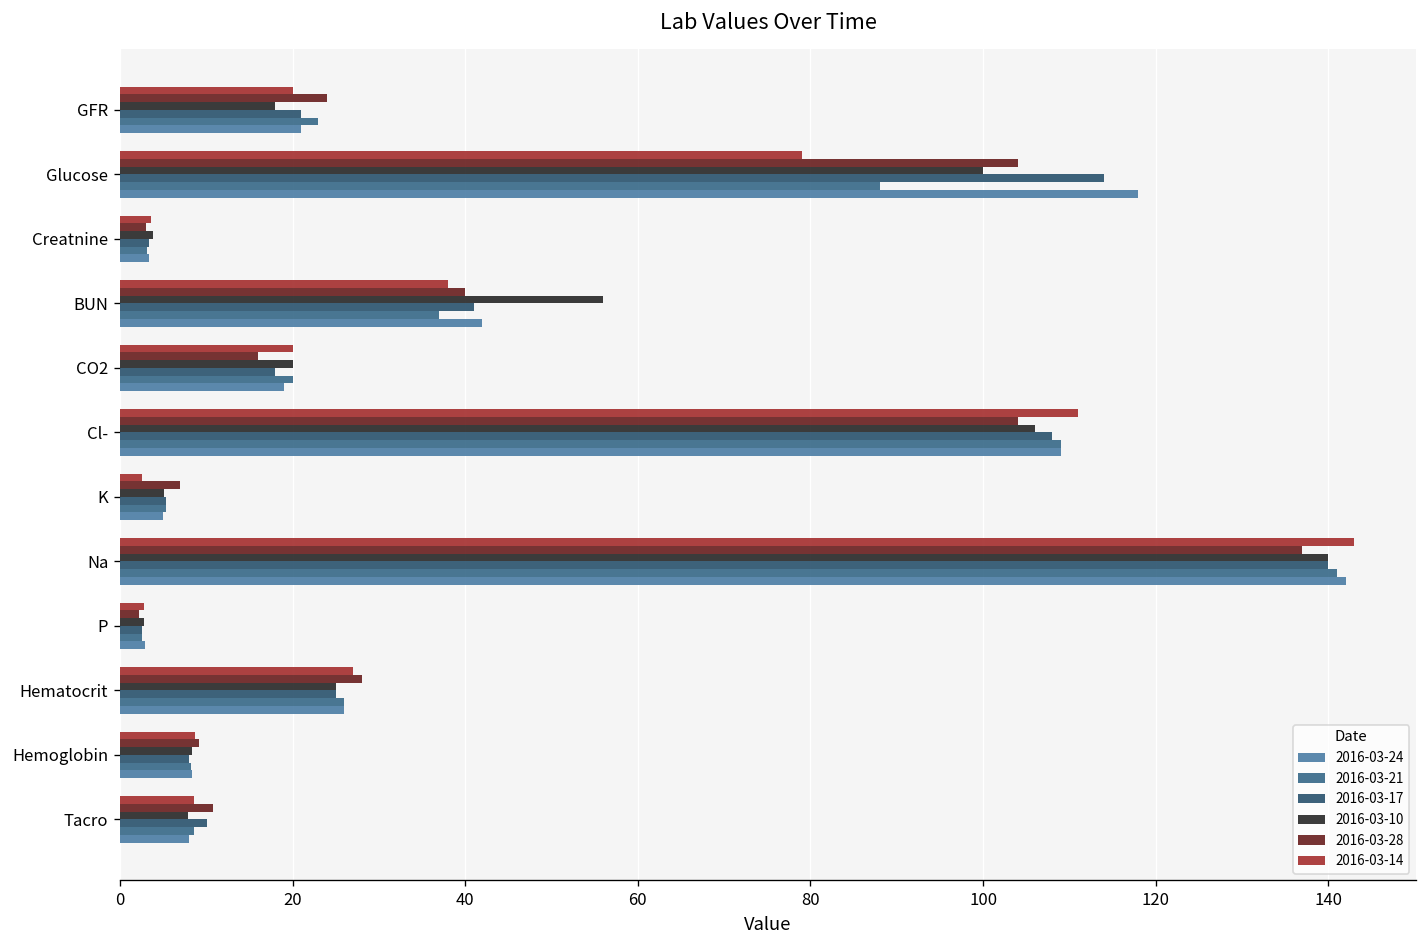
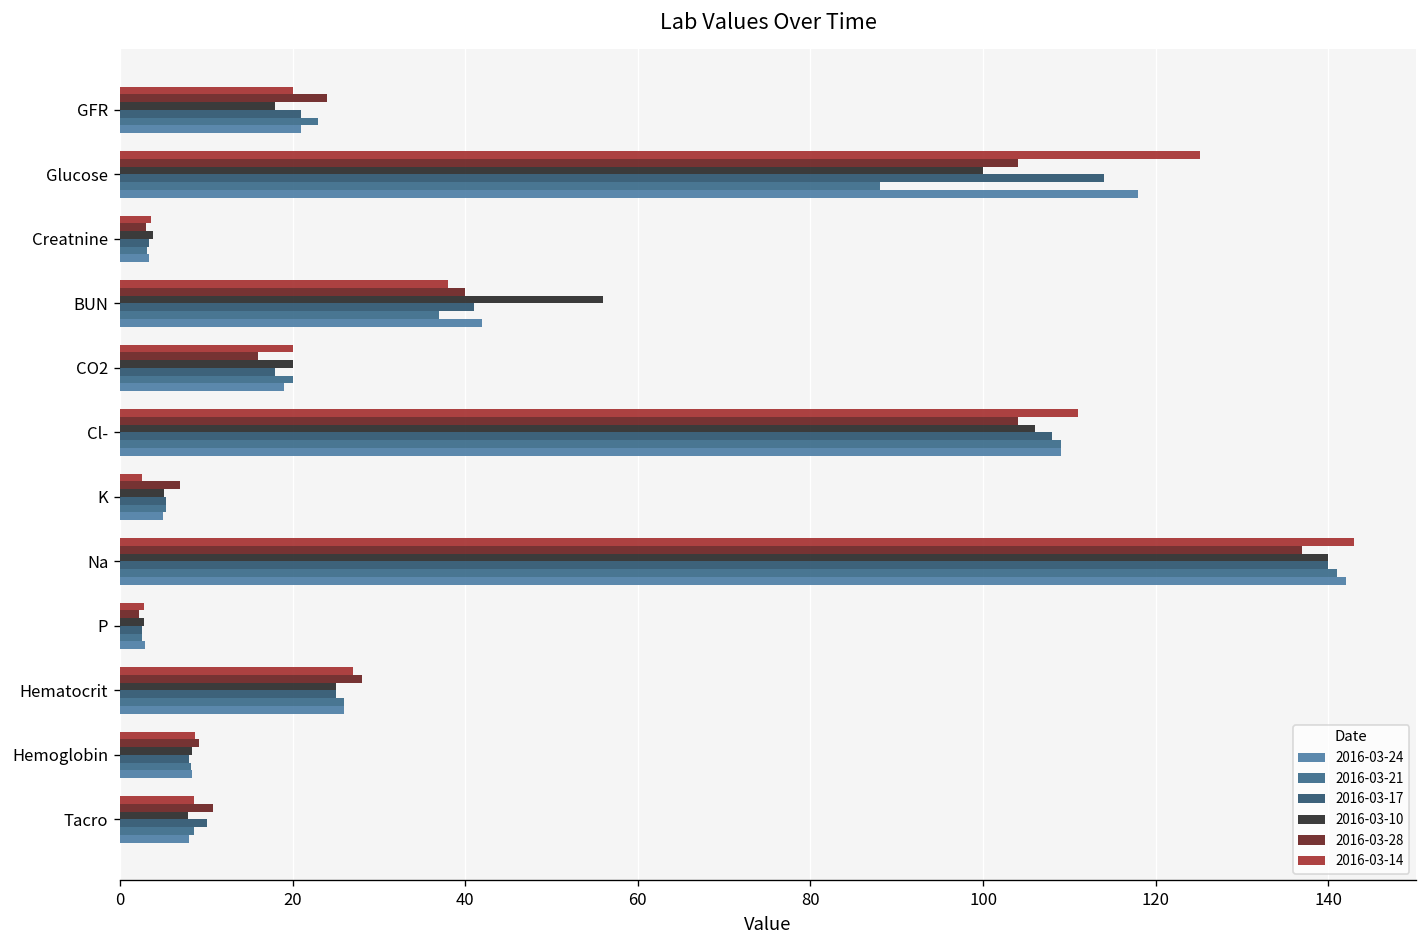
2016-03-14, Glucose: 79 -> 125
